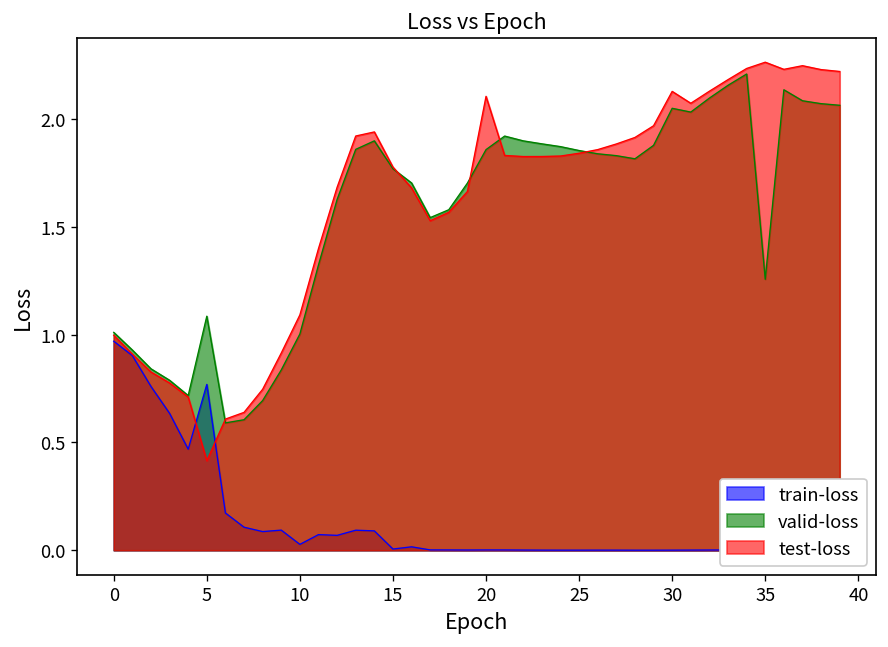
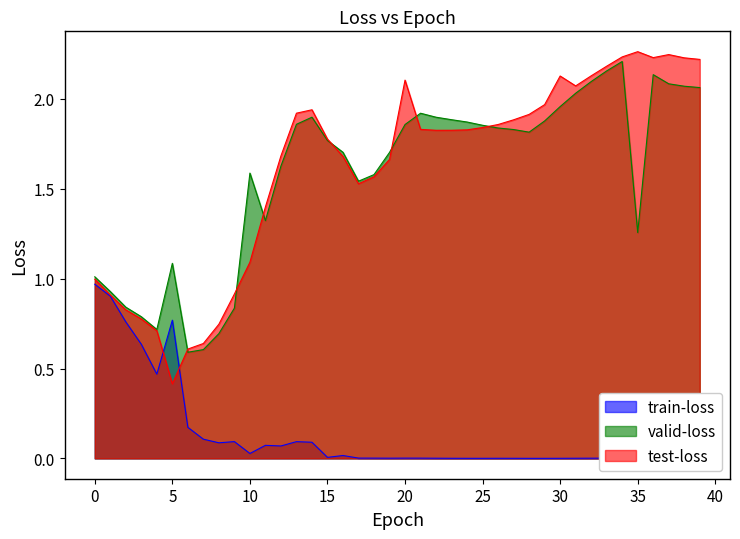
valid-loss, 10: 1.00 -> 1.59
valid-loss, 30: 2.05 -> 1.96
